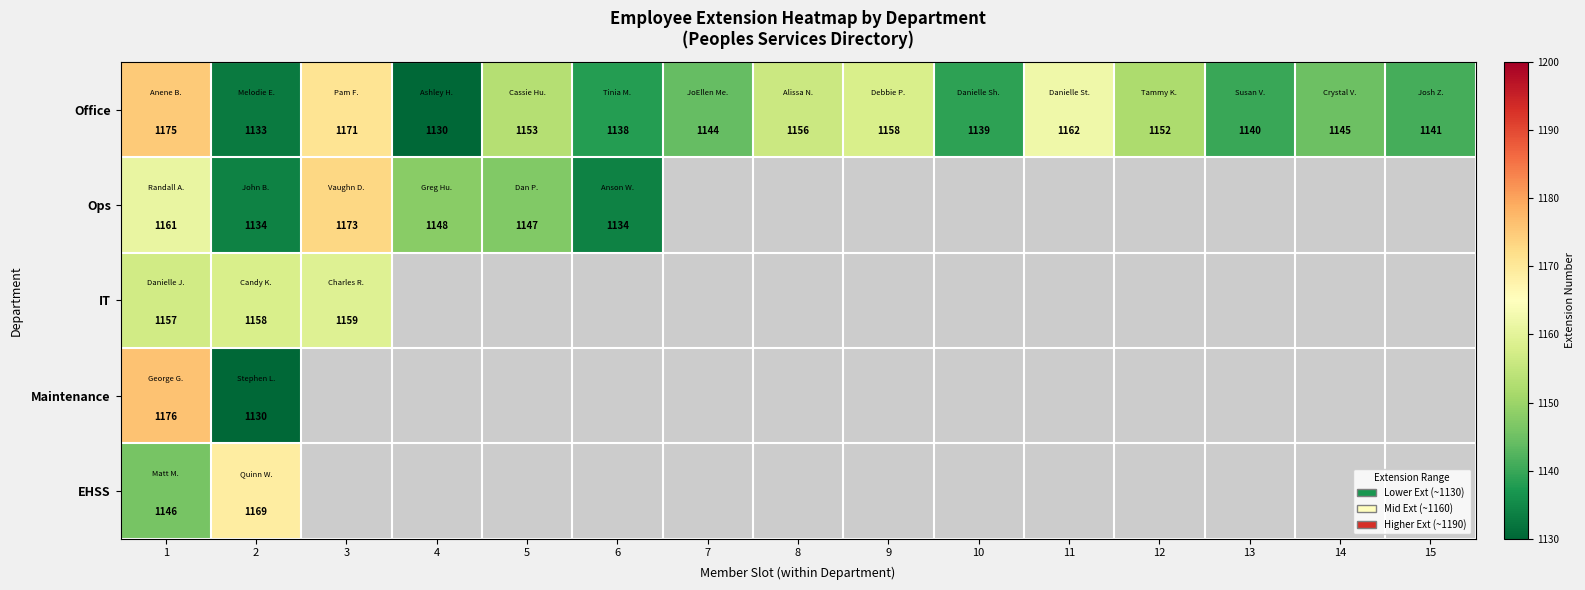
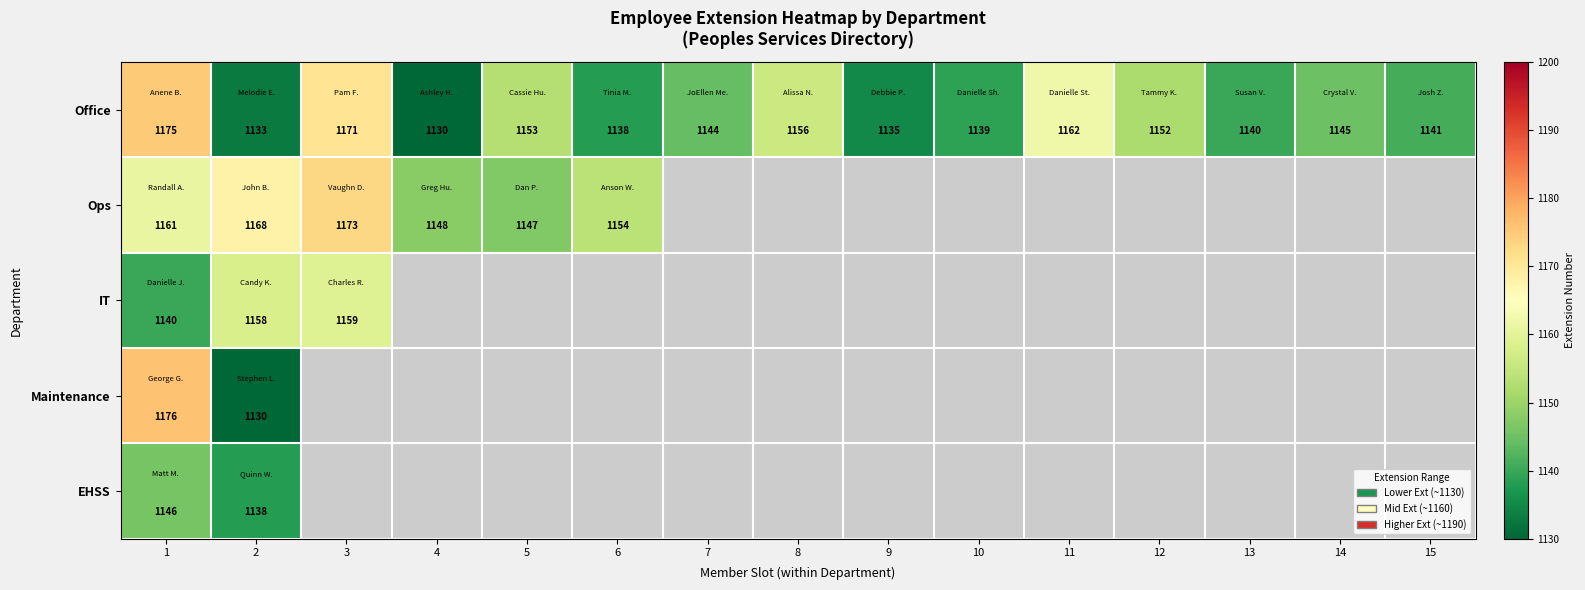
Office, 9: 1158 -> 1135
Ops, 2: 1134 -> 1168
Ops, 6: 1134 -> 1154
IT, 1: 1157 -> 1140
EHSS, 2: 1169 -> 1138
